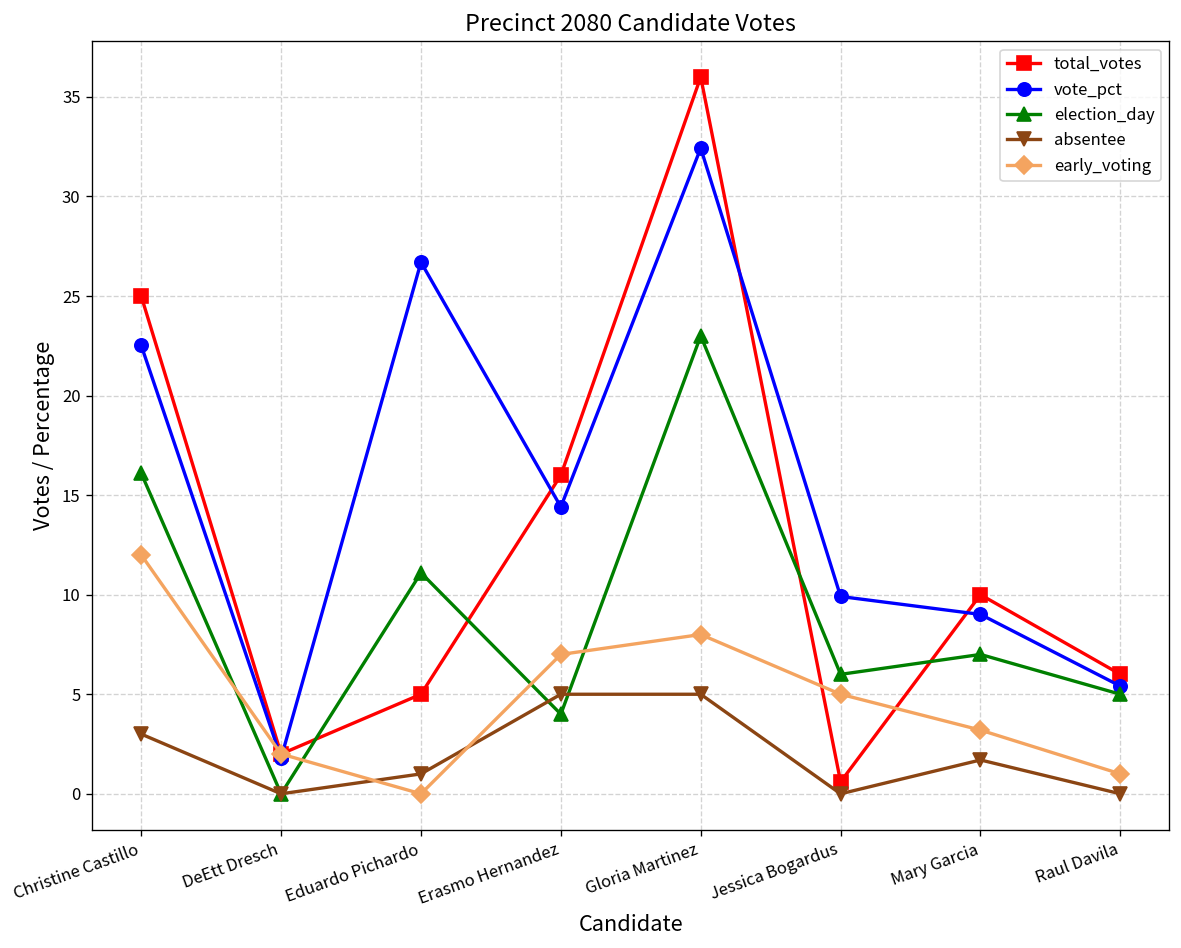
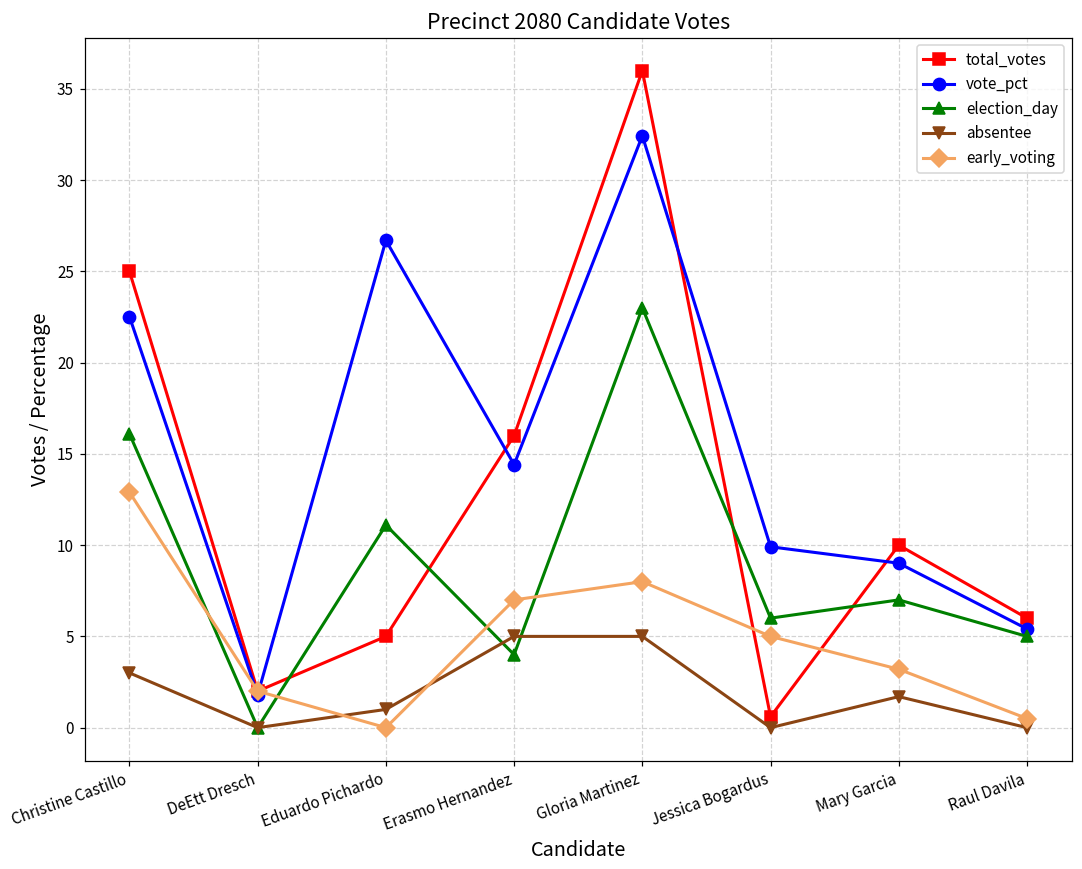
early_voting, Christine Castillo: 12.0 -> 12.9
early_voting, Raul Davila: 1.0 -> 0.5
